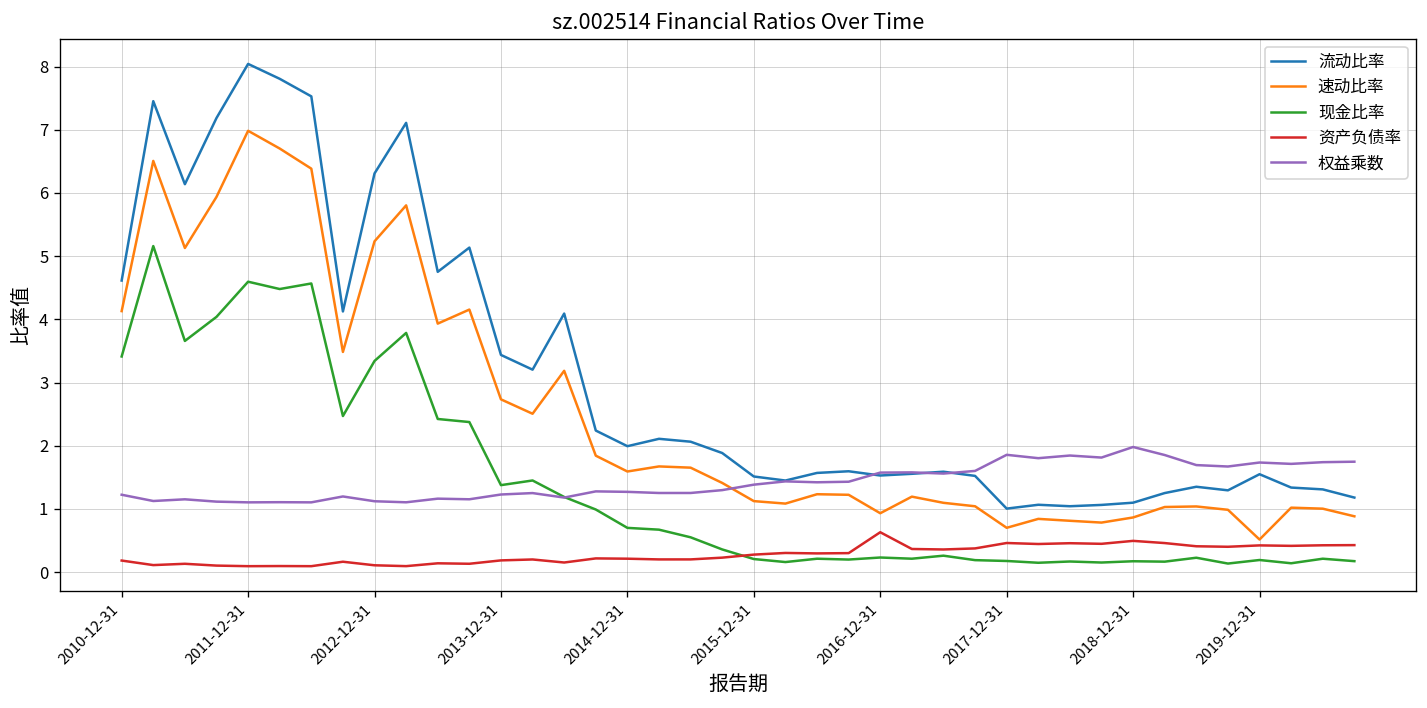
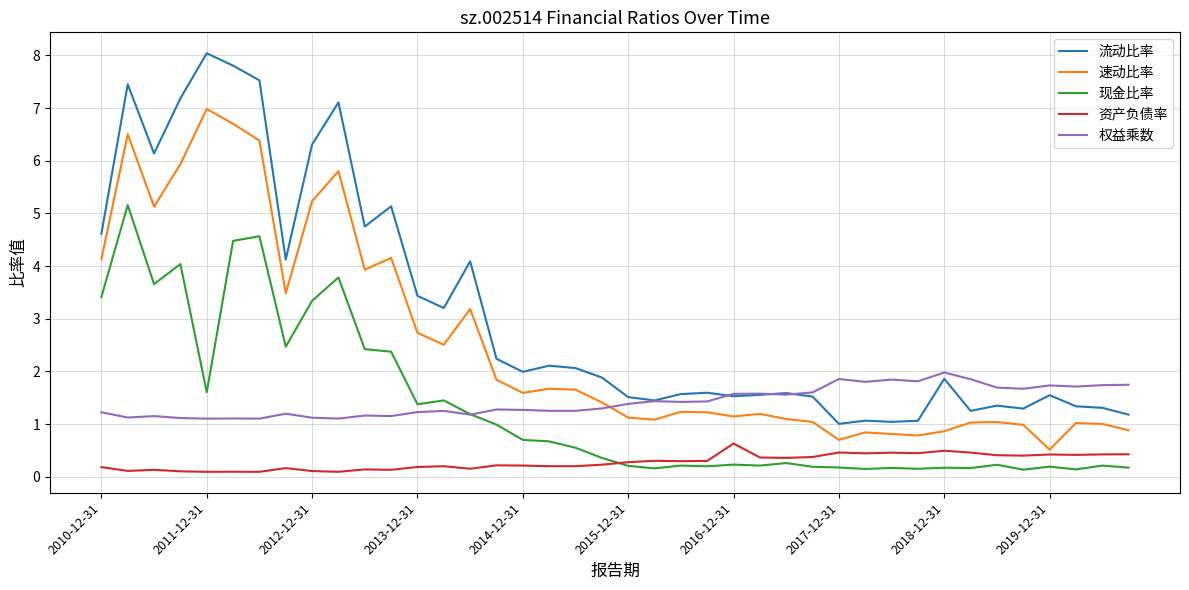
现金比率, 2011-12-31: 4.6 -> 1.6
速动比率, 2016-12-31: 0.9 -> 1.1
流动比率, 2018-12-31: 1.1 -> 1.9
